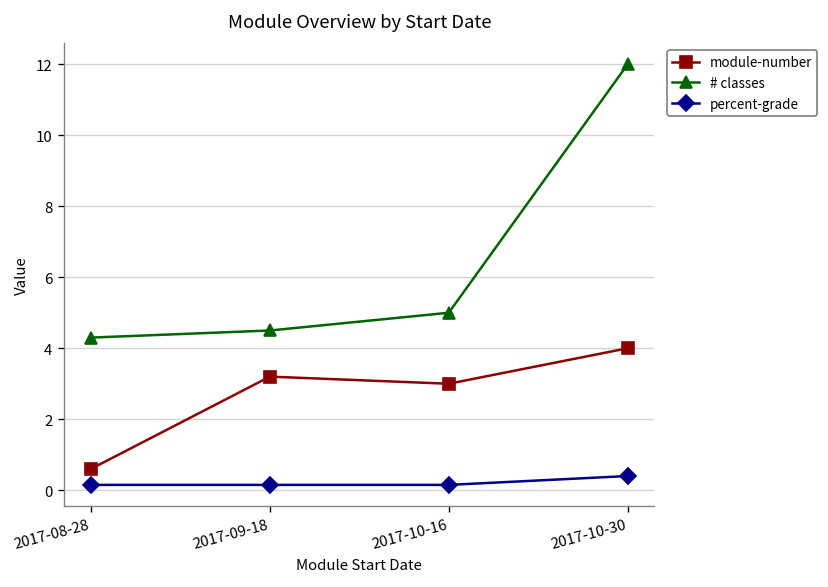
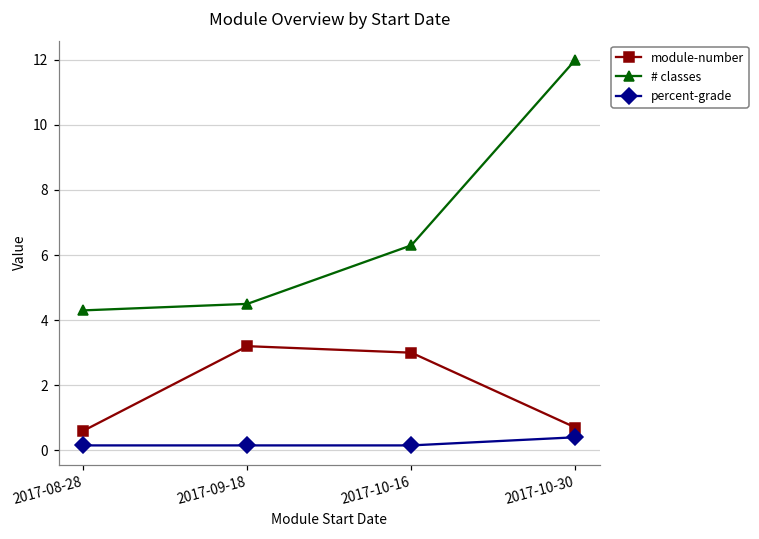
# classes, 2017-10-16: 5.0 -> 6.3
module-number, 2017-10-30: 4.0 -> 0.7
